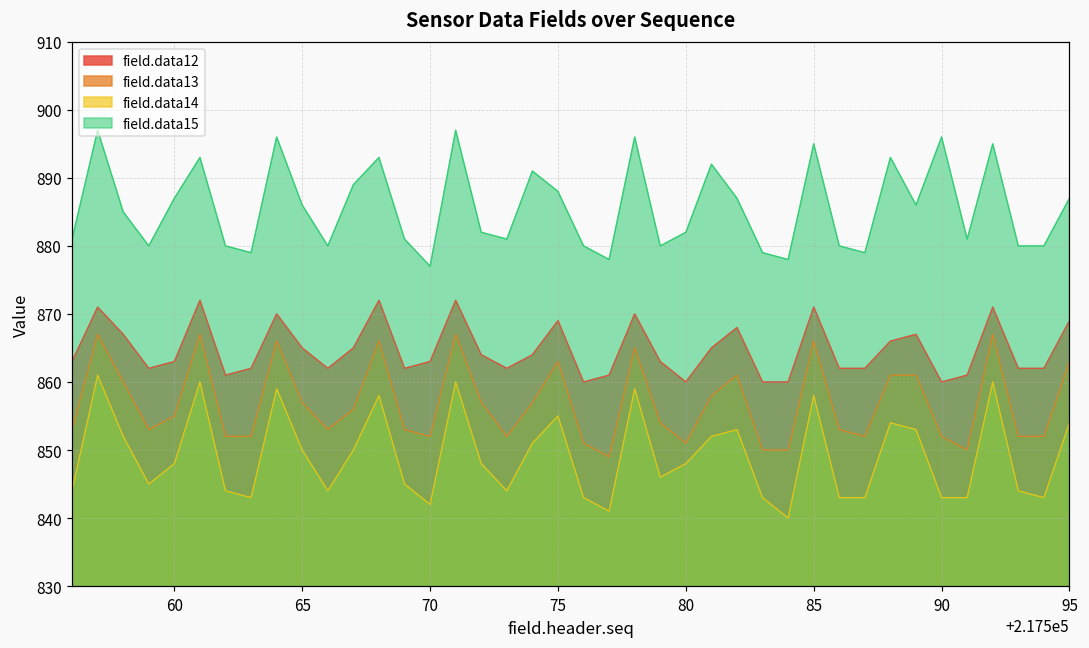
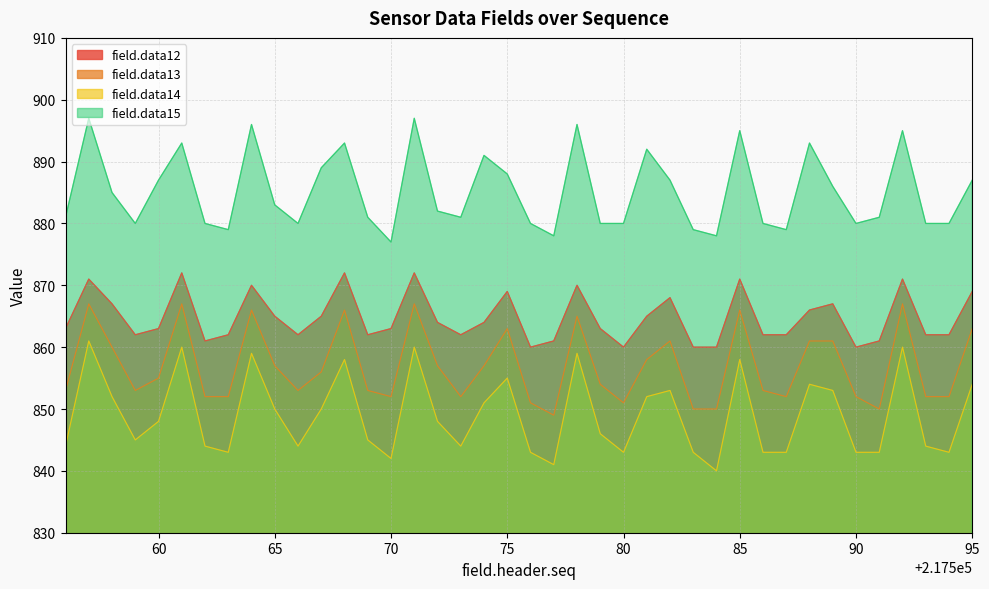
field.data15, 65: 886 -> 883
field.data14, 80: 848 -> 843
field.data15, 80: 882 -> 880
field.data15, 90: 896 -> 880
